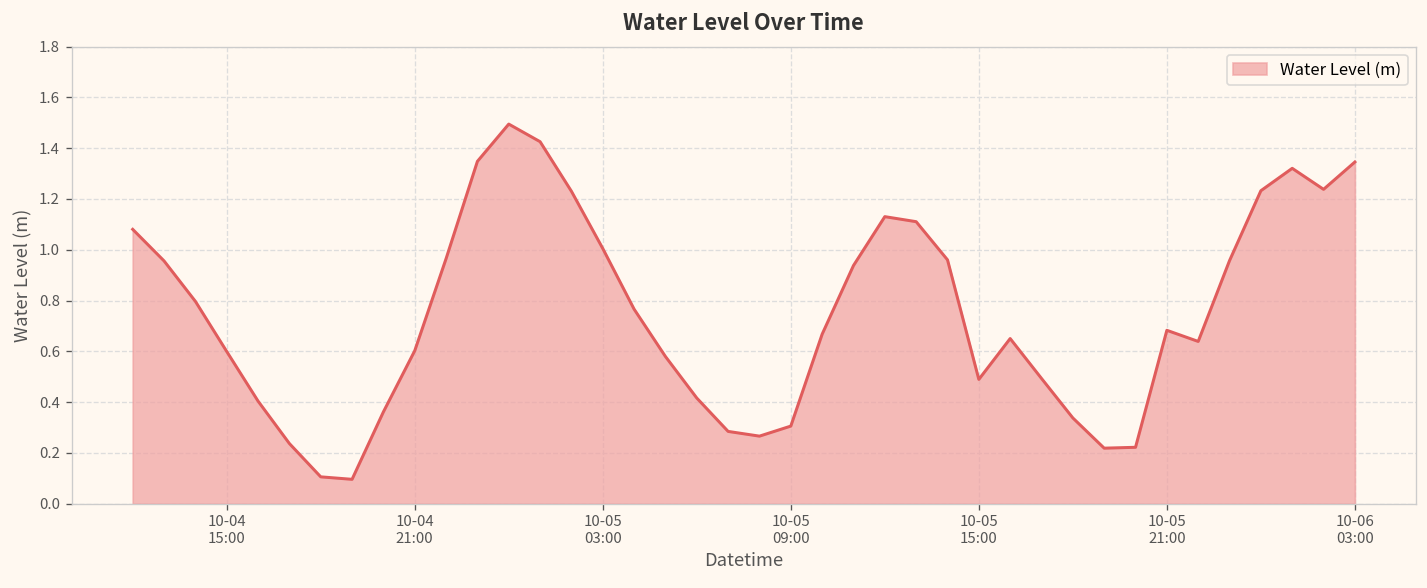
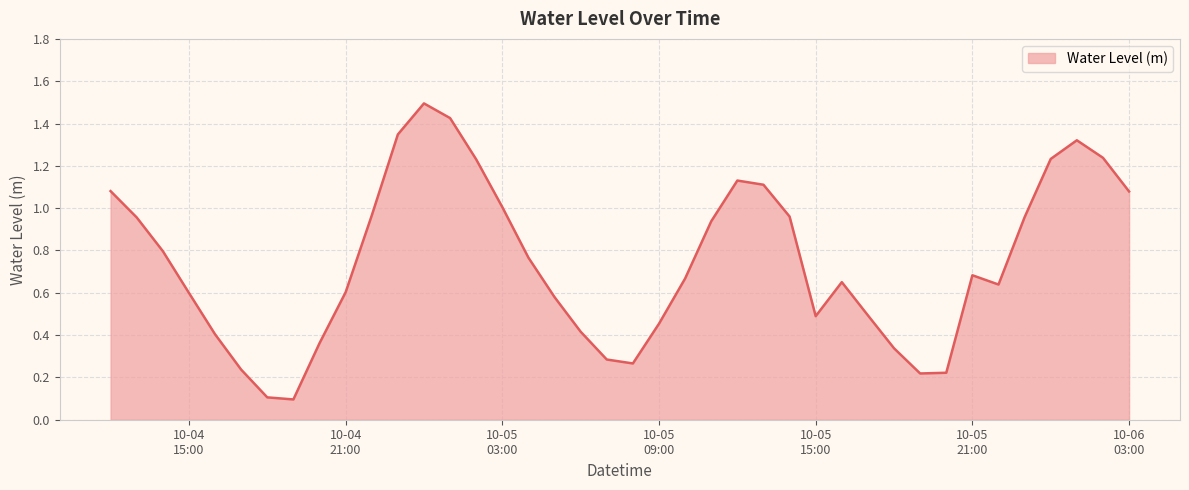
10-05 09:00: 0.31 -> 0.45
10-06 03:00: 1.35 -> 1.08
